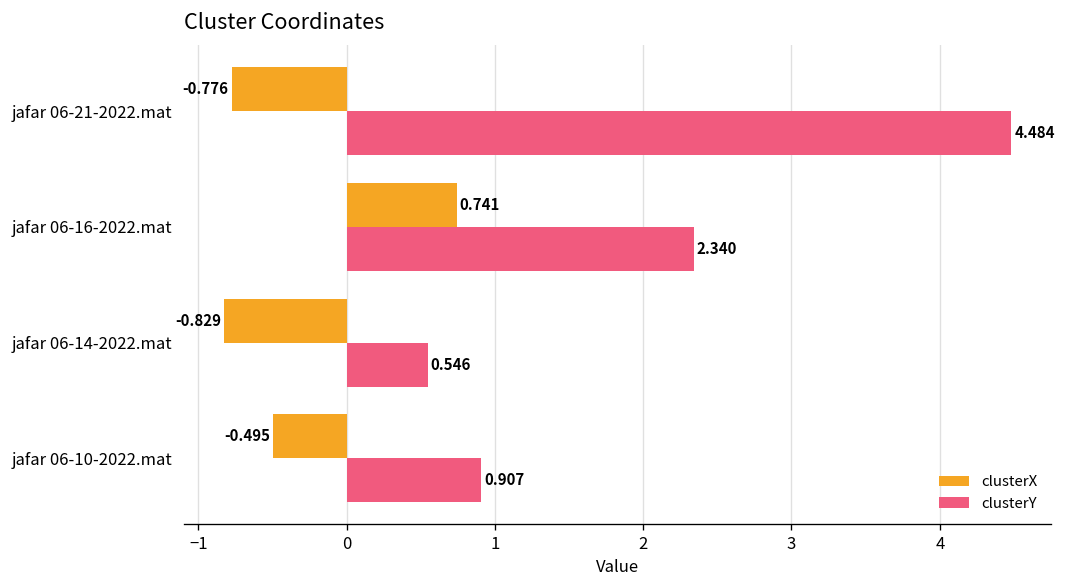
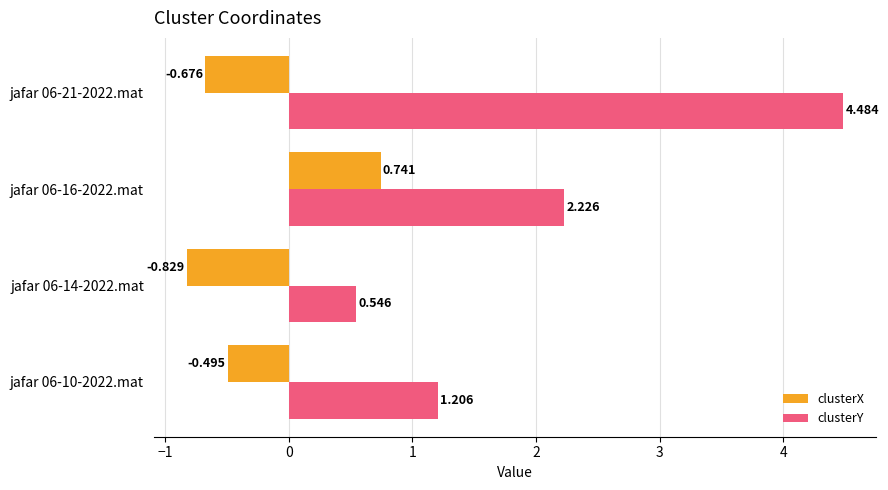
clusterX, jafar 06-21-2022.mat: -0.776 -> -0.676
clusterY, jafar 06-16-2022.mat: 2.340 -> 2.226
clusterY, jafar 06-10-2022.mat: 0.907 -> 1.206
